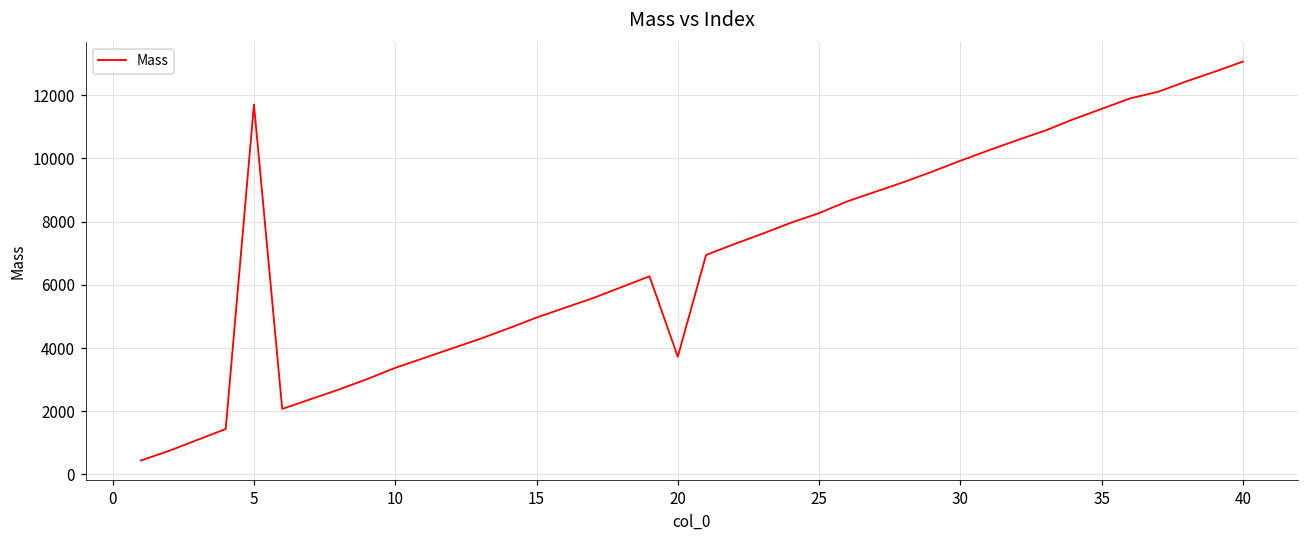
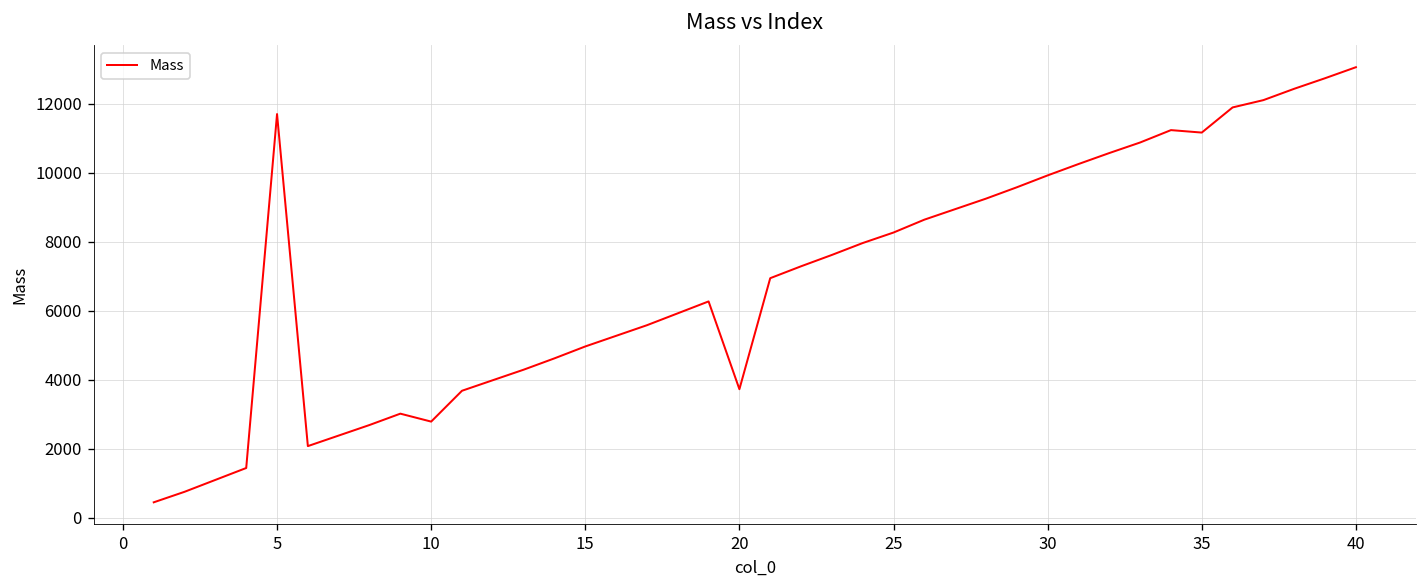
10: 3400 -> 2800
35: 11600 -> 11200
